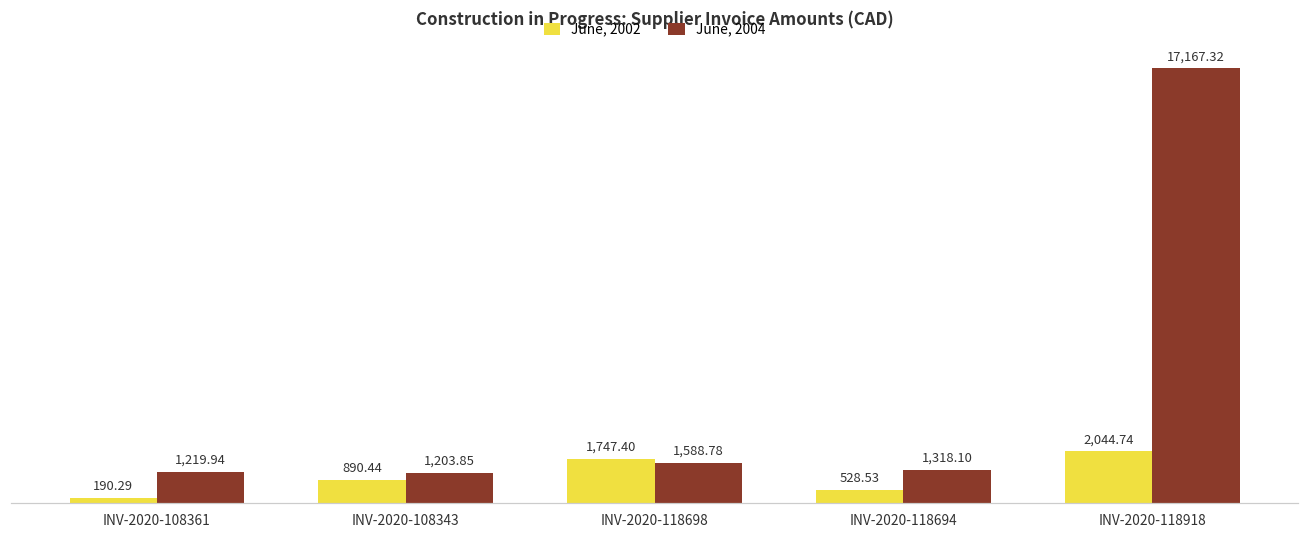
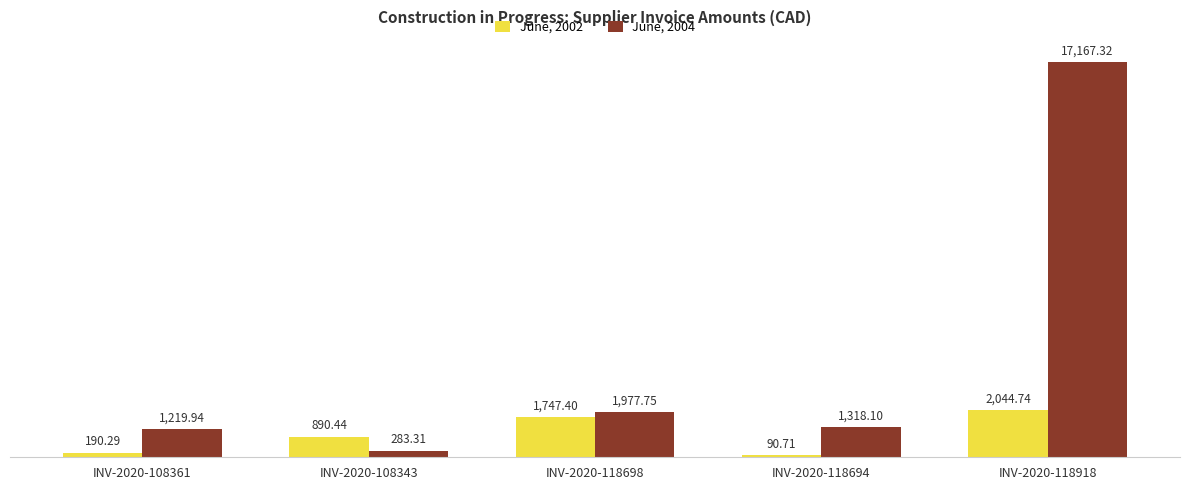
June, 2004, INV-2020-108343: 1,203.85 -> 283.31
June, 2004, INV-2020-118698: 1,588.78 -> 1,977.75
June, 2002, INV-2020-118694: 528.53 -> 90.71
